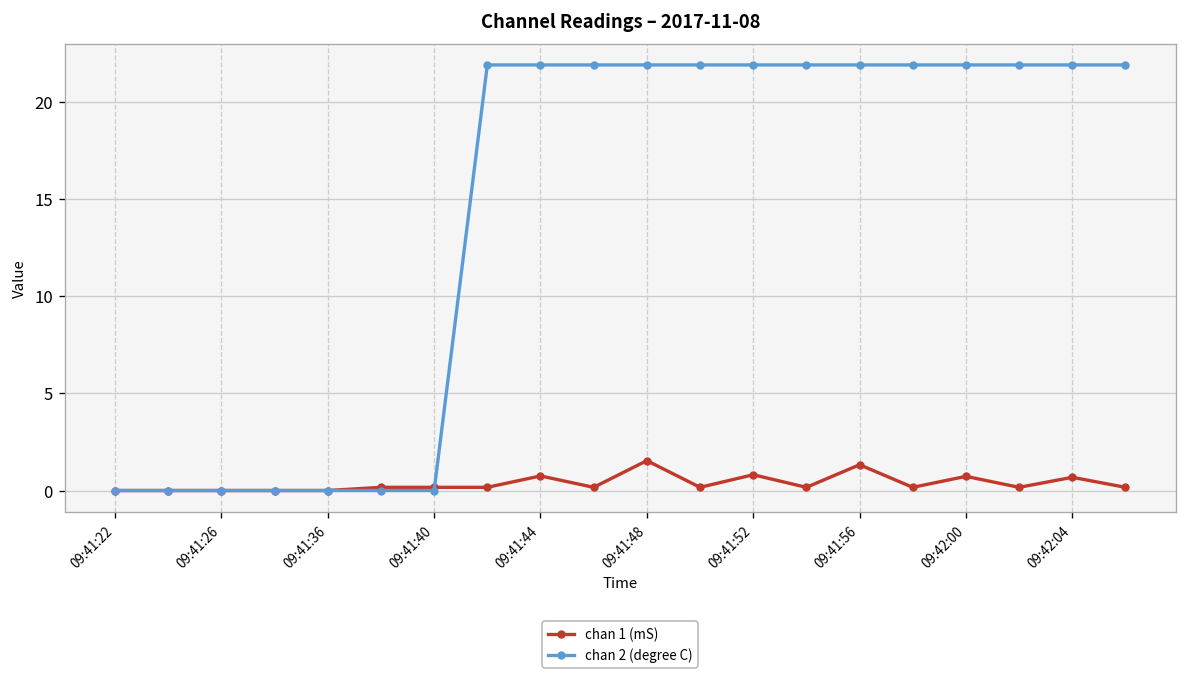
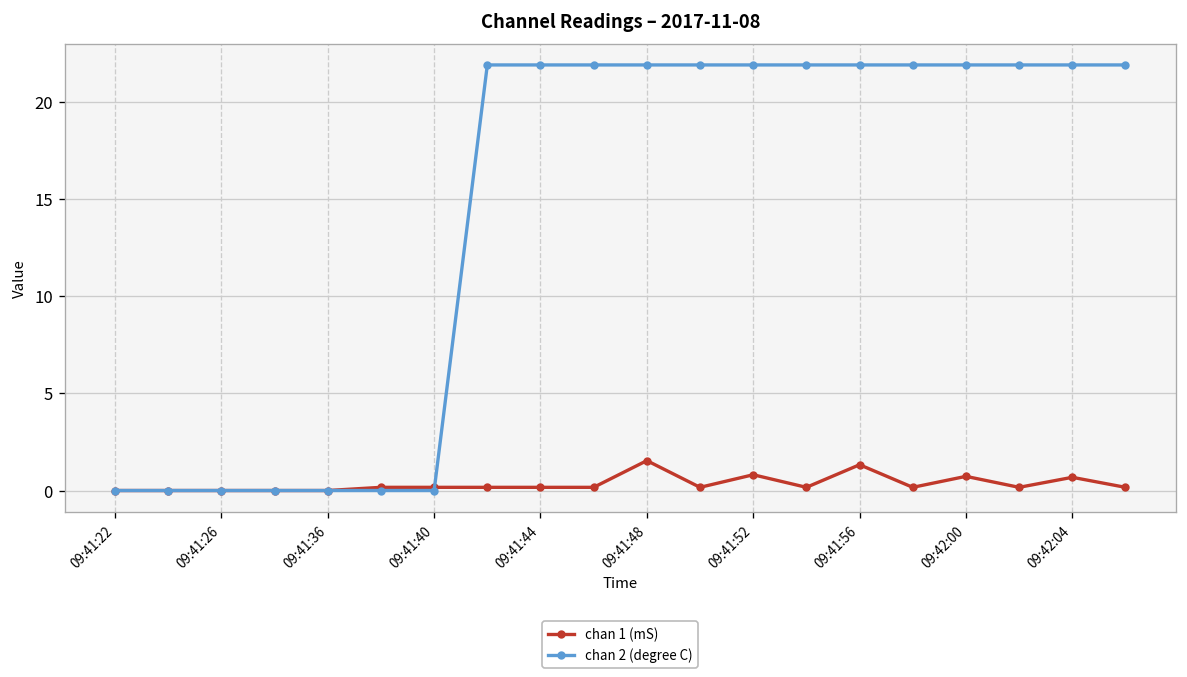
chan 1 (mS), 09:41:44: 0.8 -> 0.2
